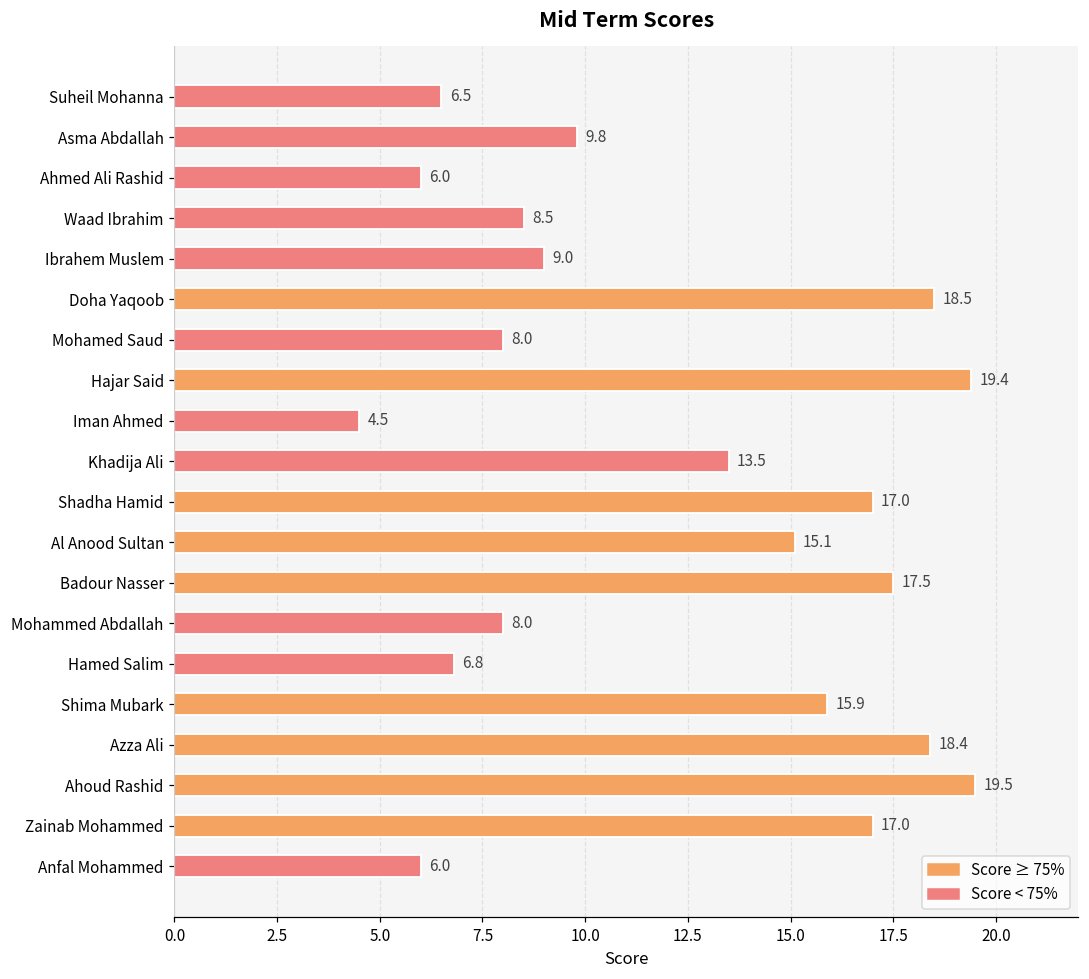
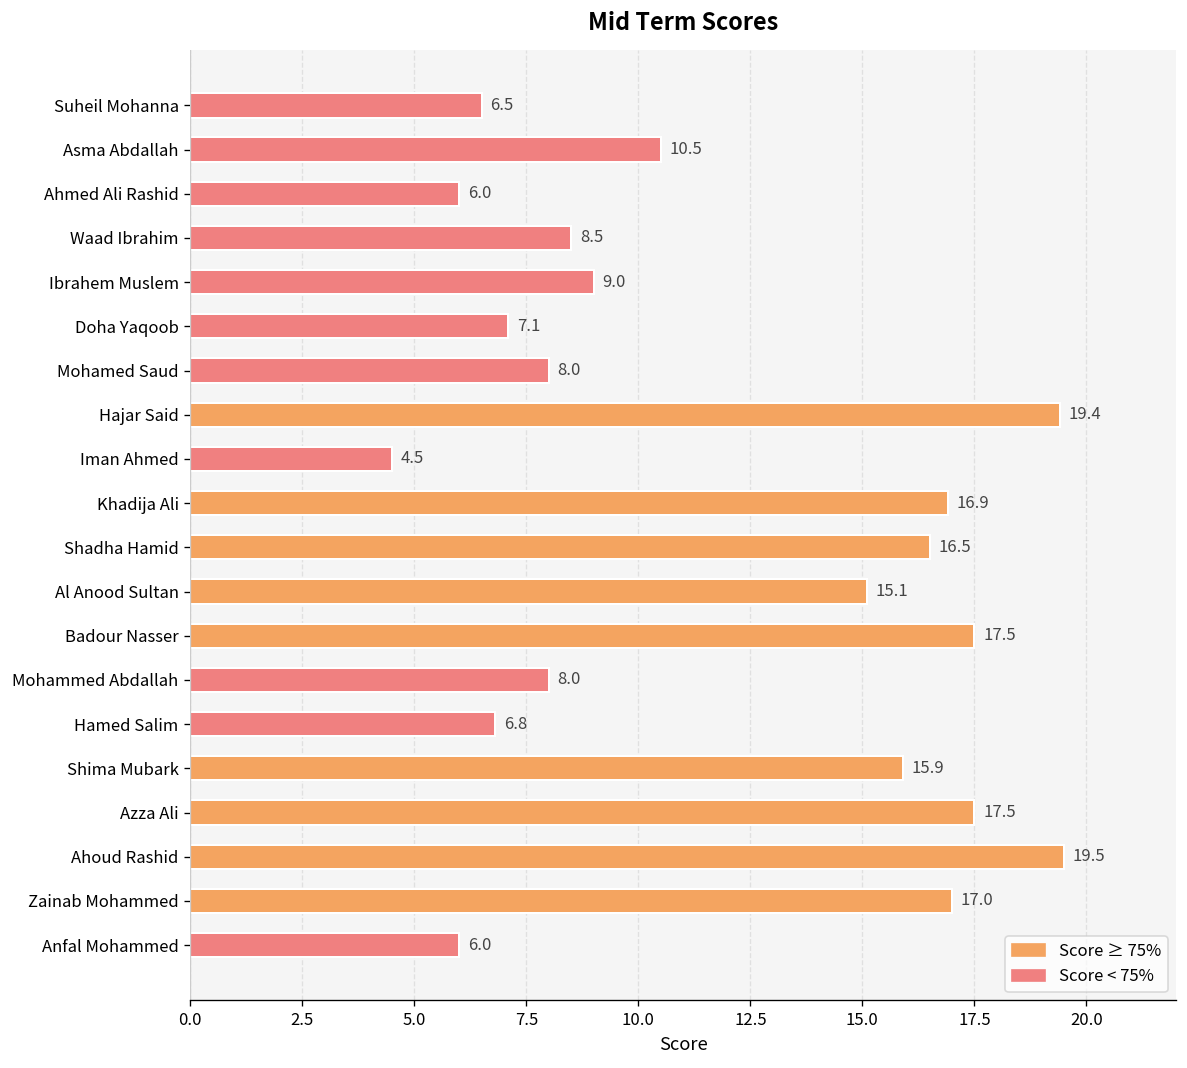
Asma Abdallah: 9.8 -> 10.5
Doha Yaqoob: 18.5 -> 7.1
Khadija Ali: 13.5 -> 16.9
Shadha Hamid: 17.0 -> 16.5
Azza Ali: 18.4 -> 17.5
